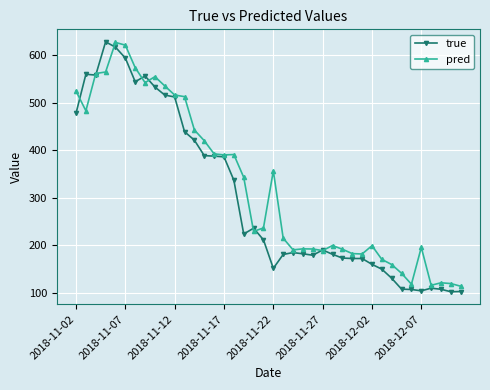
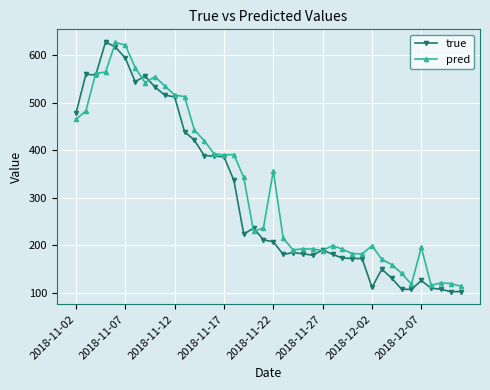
pred, 2018-11-02: 520 -> 470
true, 2018-11-22: 150 -> 210
true, 2018-12-02: 160 -> 110
true, 2018-12-07: 100 -> 130
